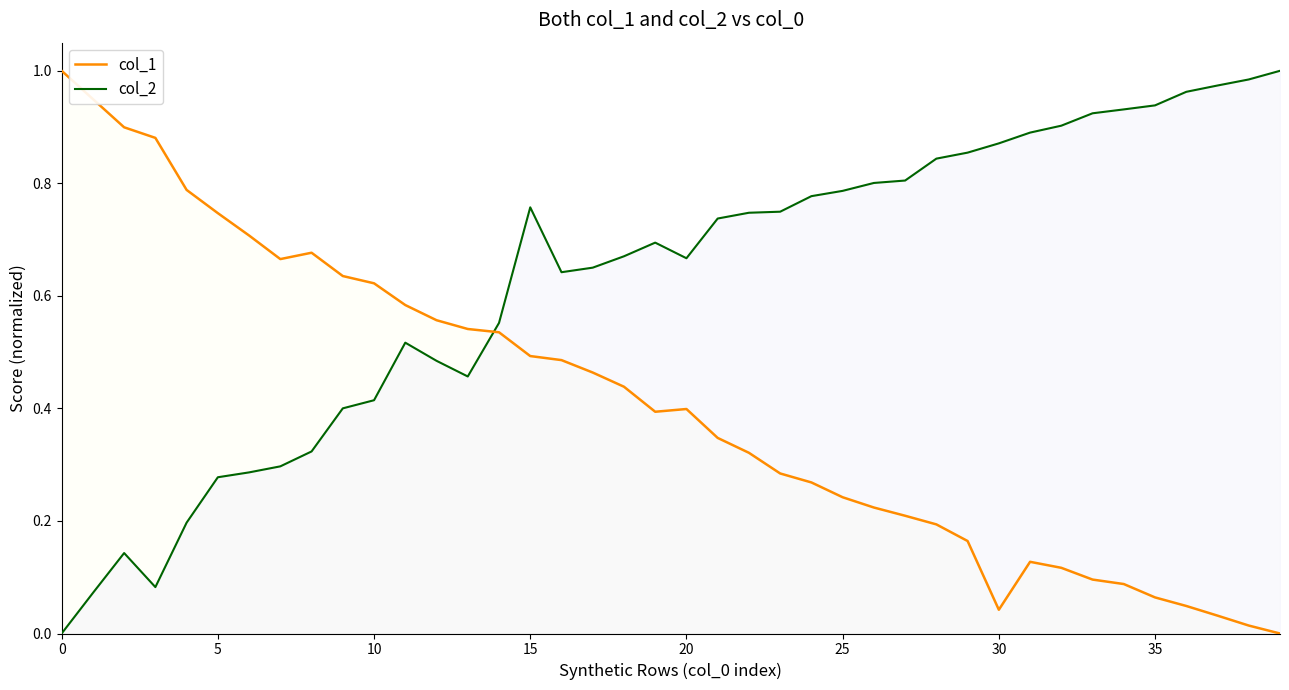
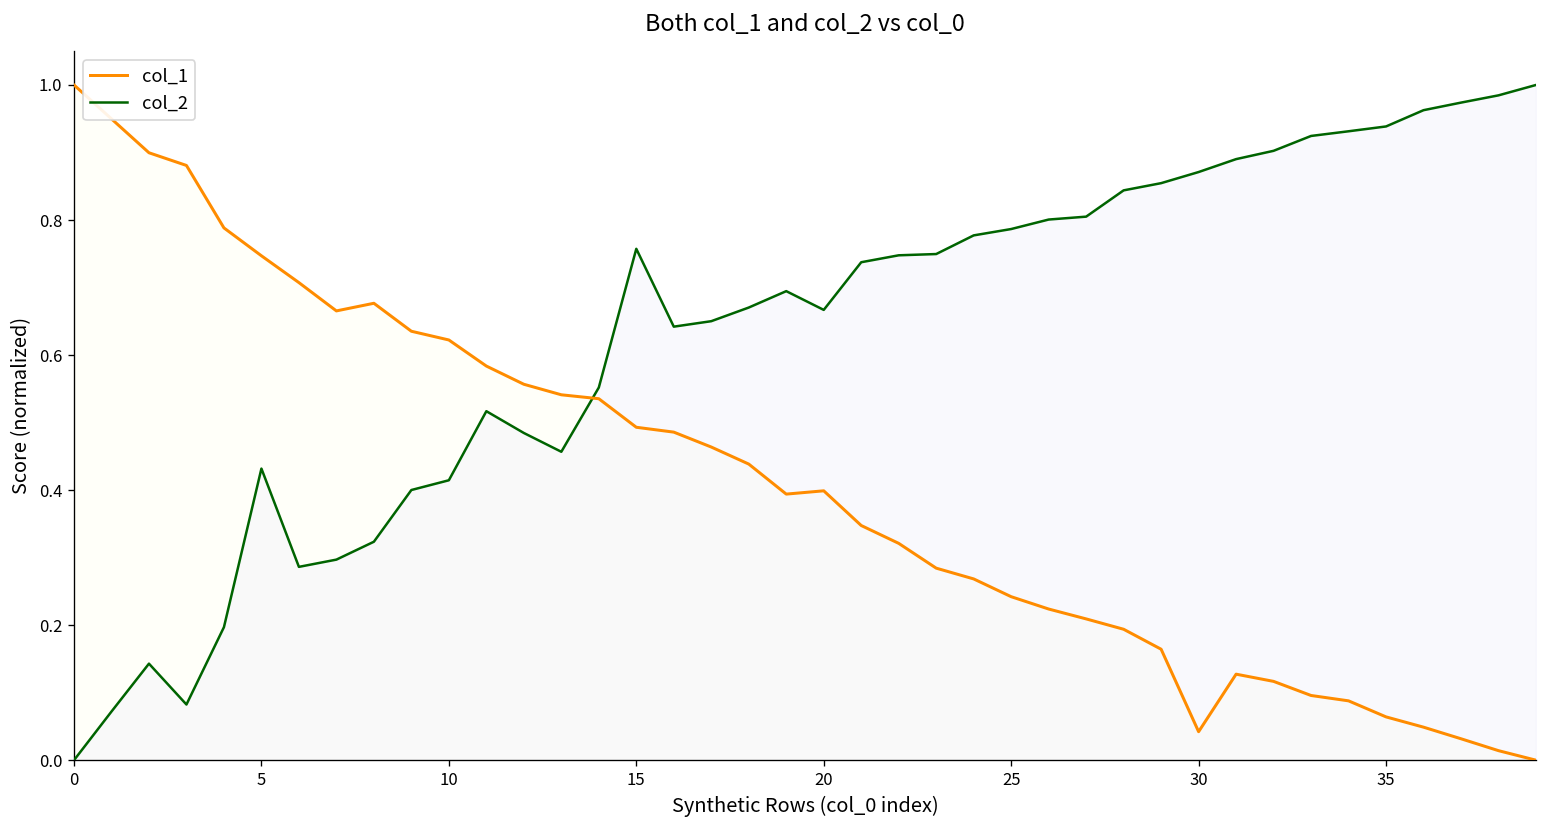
col_2, 5: 0.28 -> 0.43
